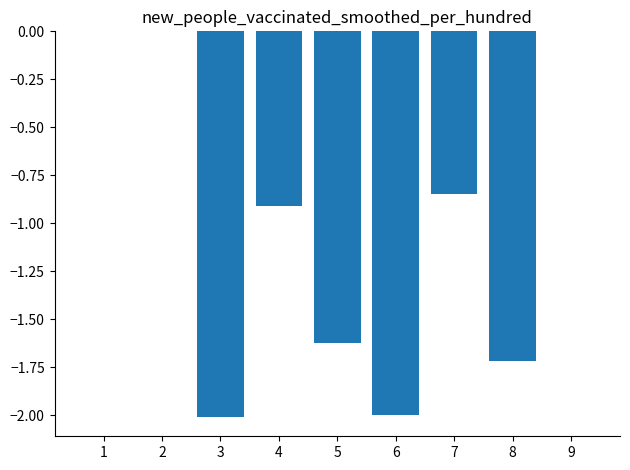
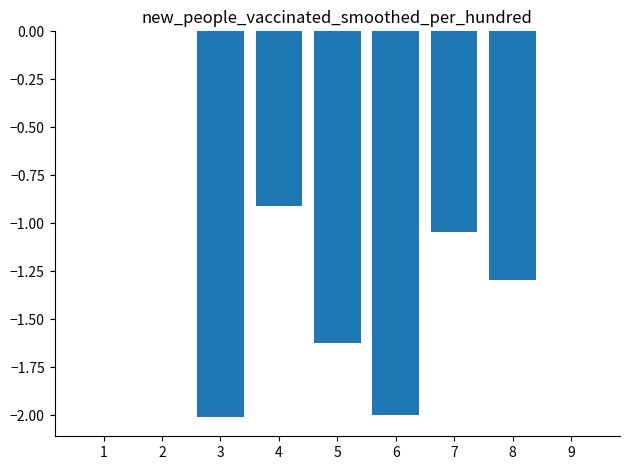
7: -0.85 -> -1.05
8: -1.72 -> -1.30
